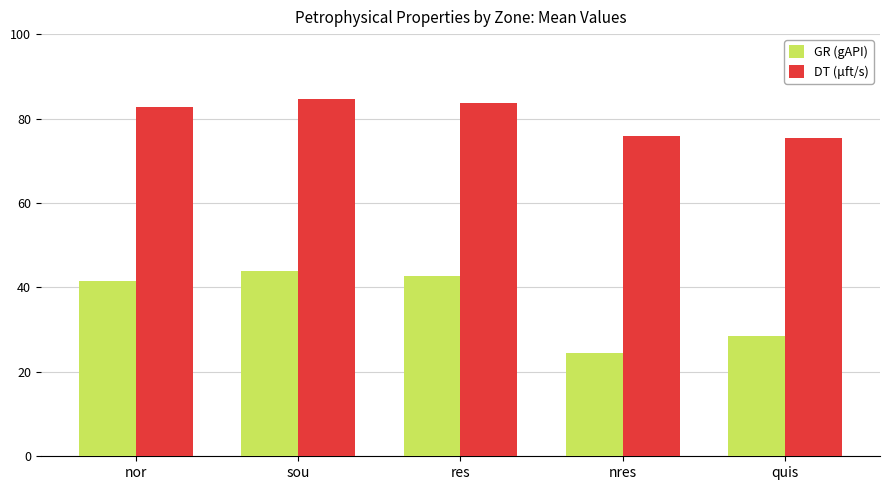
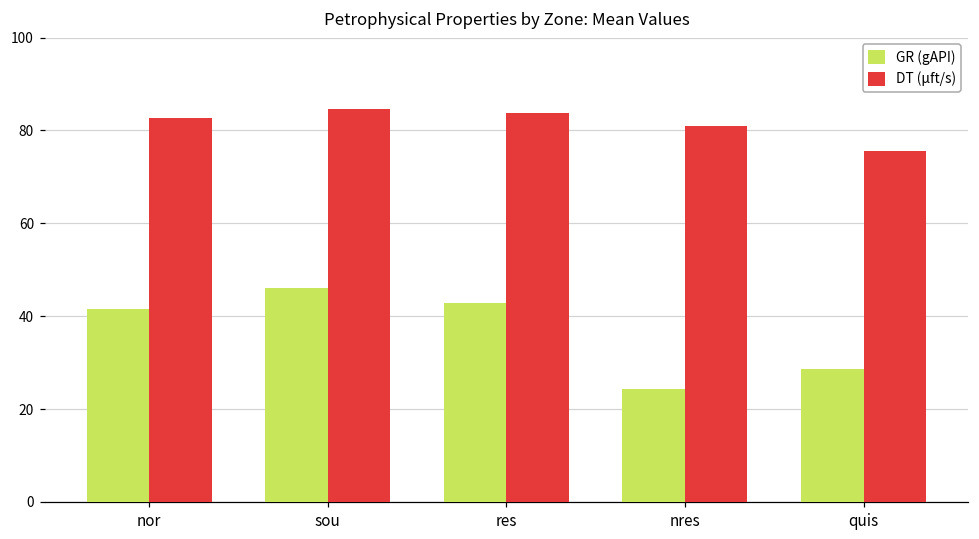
GR (gAPI), sou: 44 -> 46
DT (μft/s), nres: 76 -> 81
